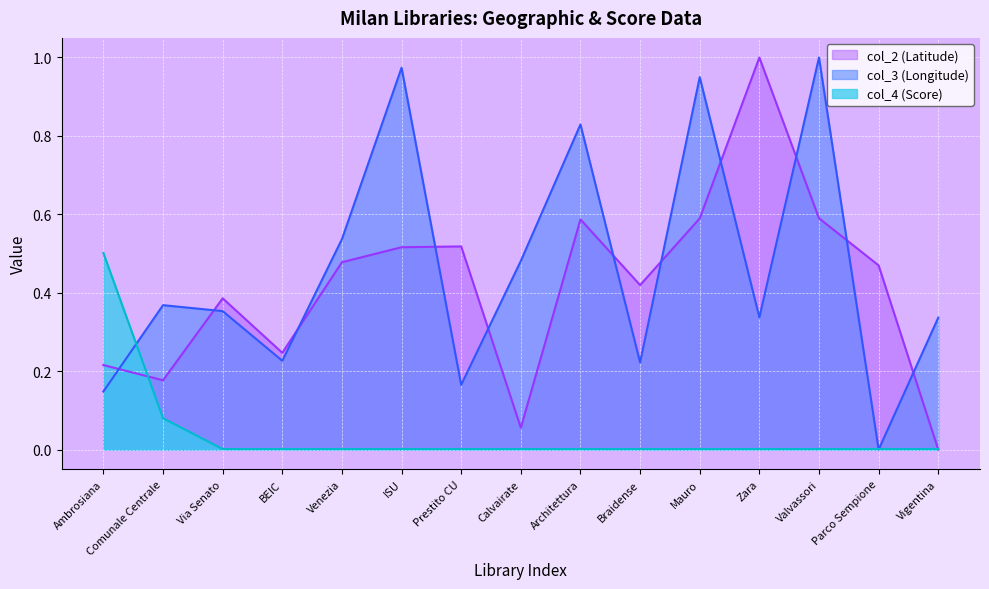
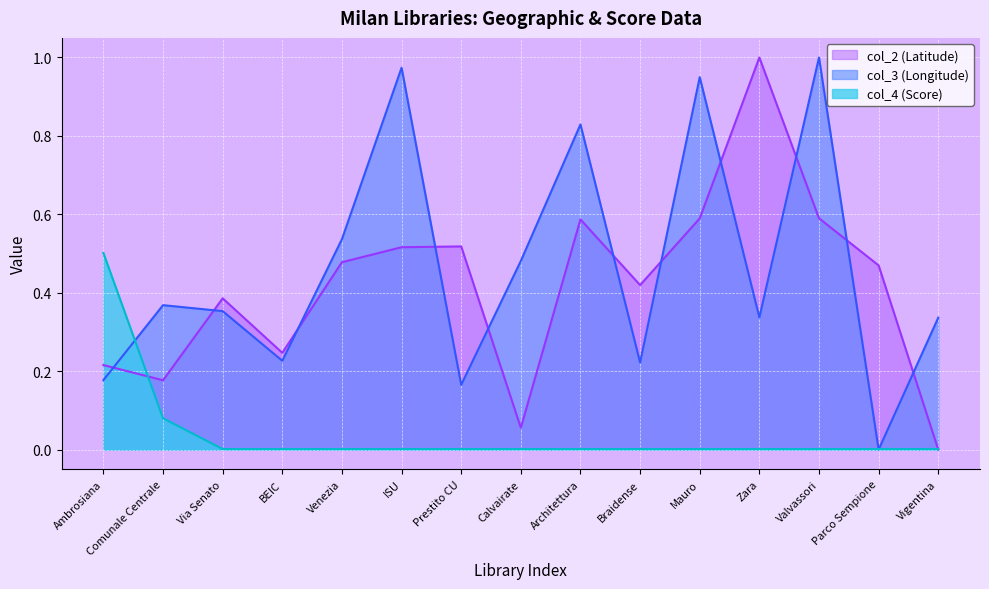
col_3 (Longitude), Ambrosiana: 0.15 -> 0.18
